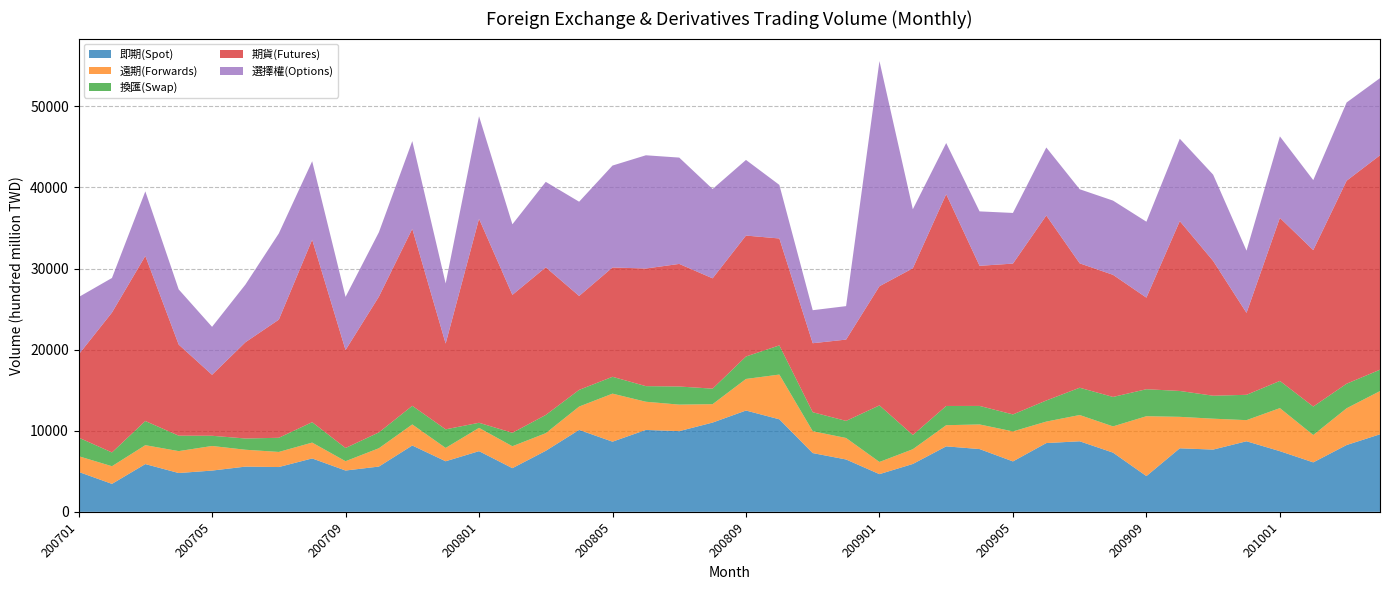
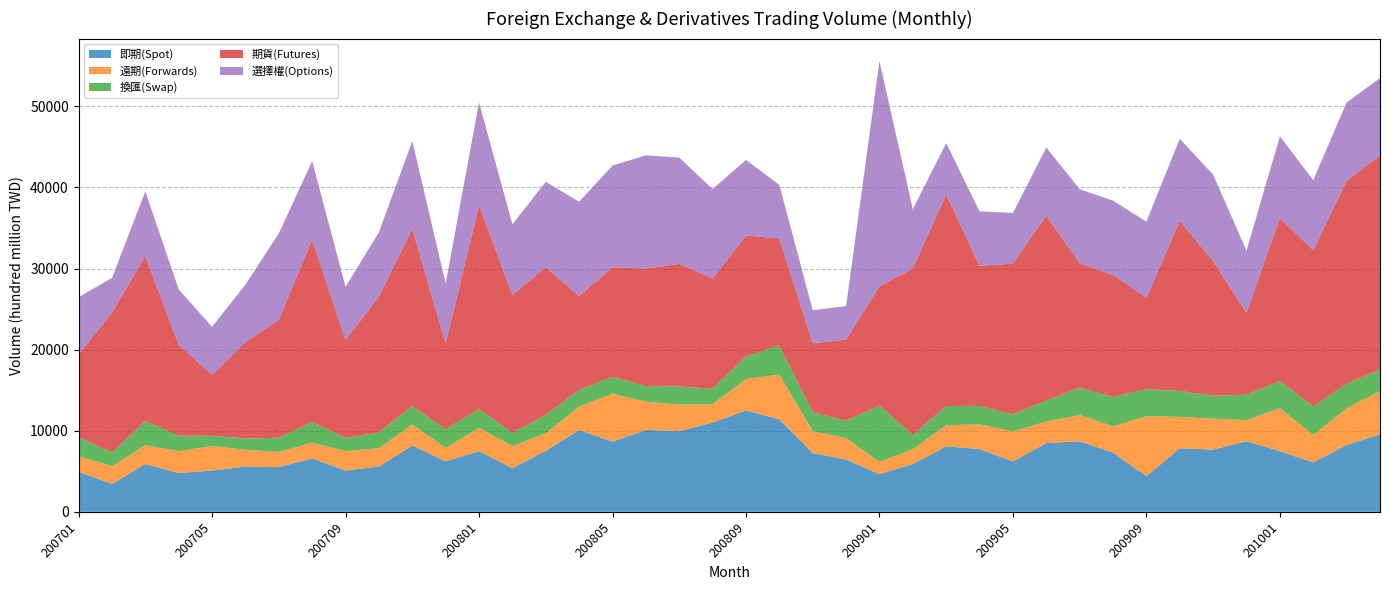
遠期(Forwards), 200709: 1000 -> 2000
換匯(Swap), 200801: 1000 -> 2000
